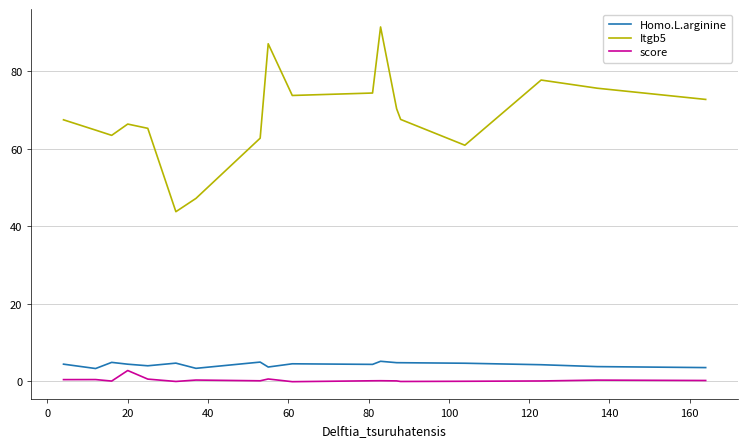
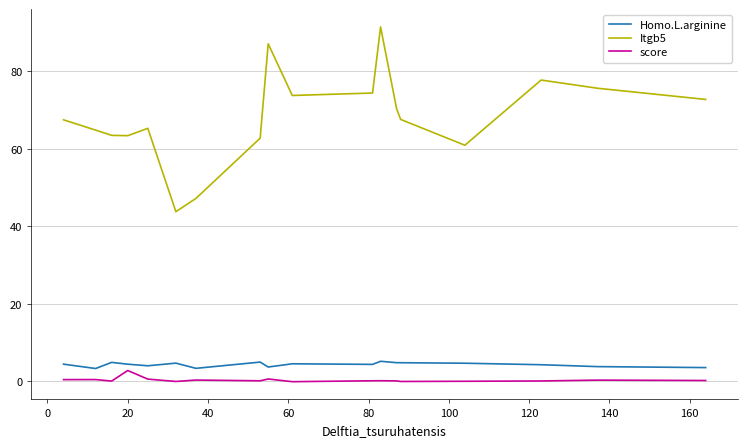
Itgb5, 20: 66 -> 63
